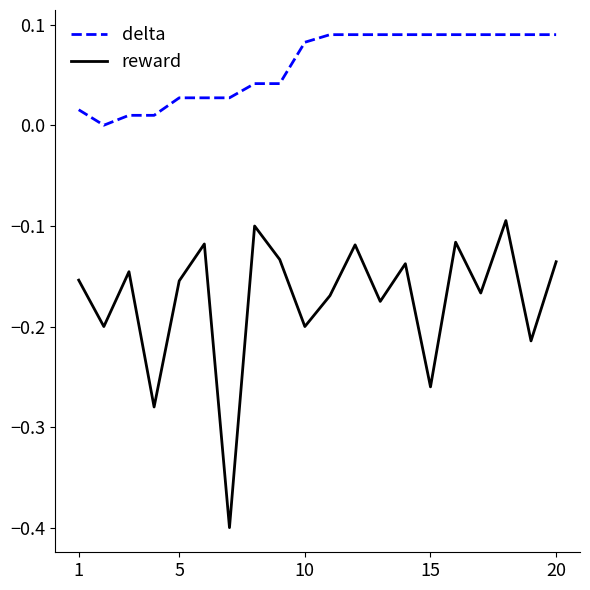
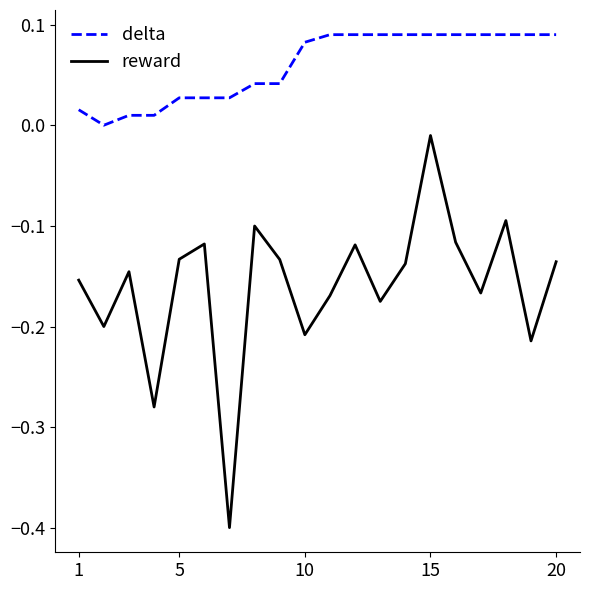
reward, 5: -0.155 -> -0.133
reward, 10: -0.200 -> -0.208
reward, 15: -0.26 -> -0.01
